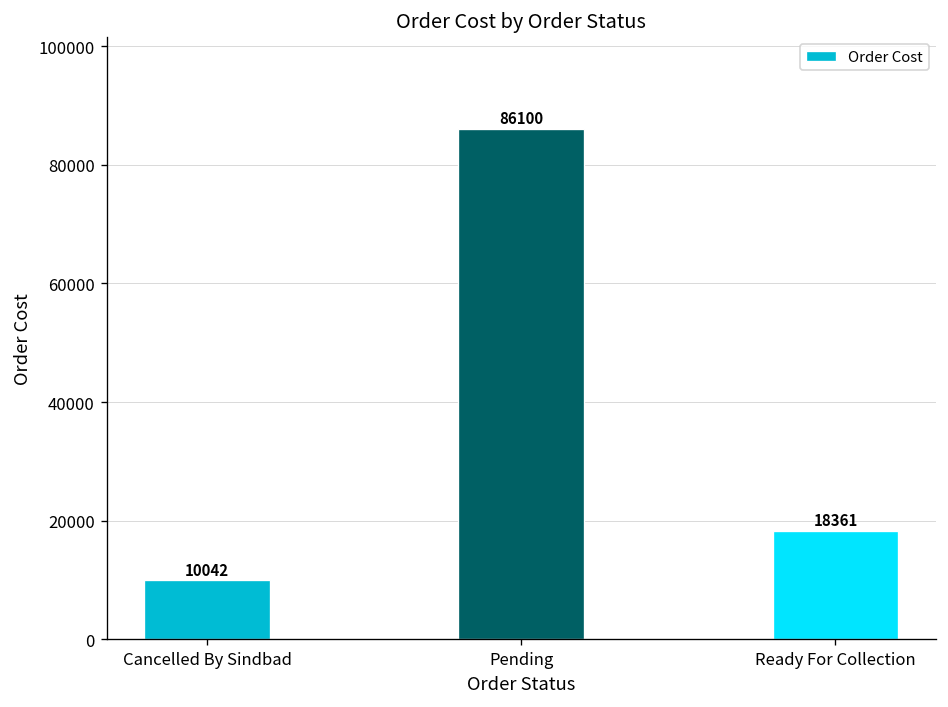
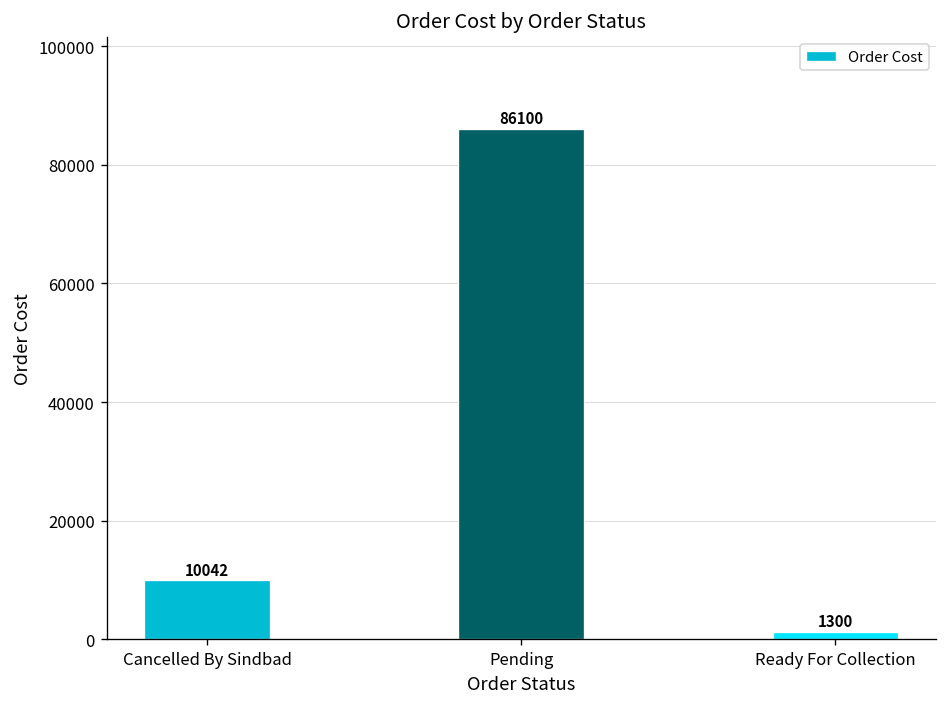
Ready For Collection: 18361 -> 1300
